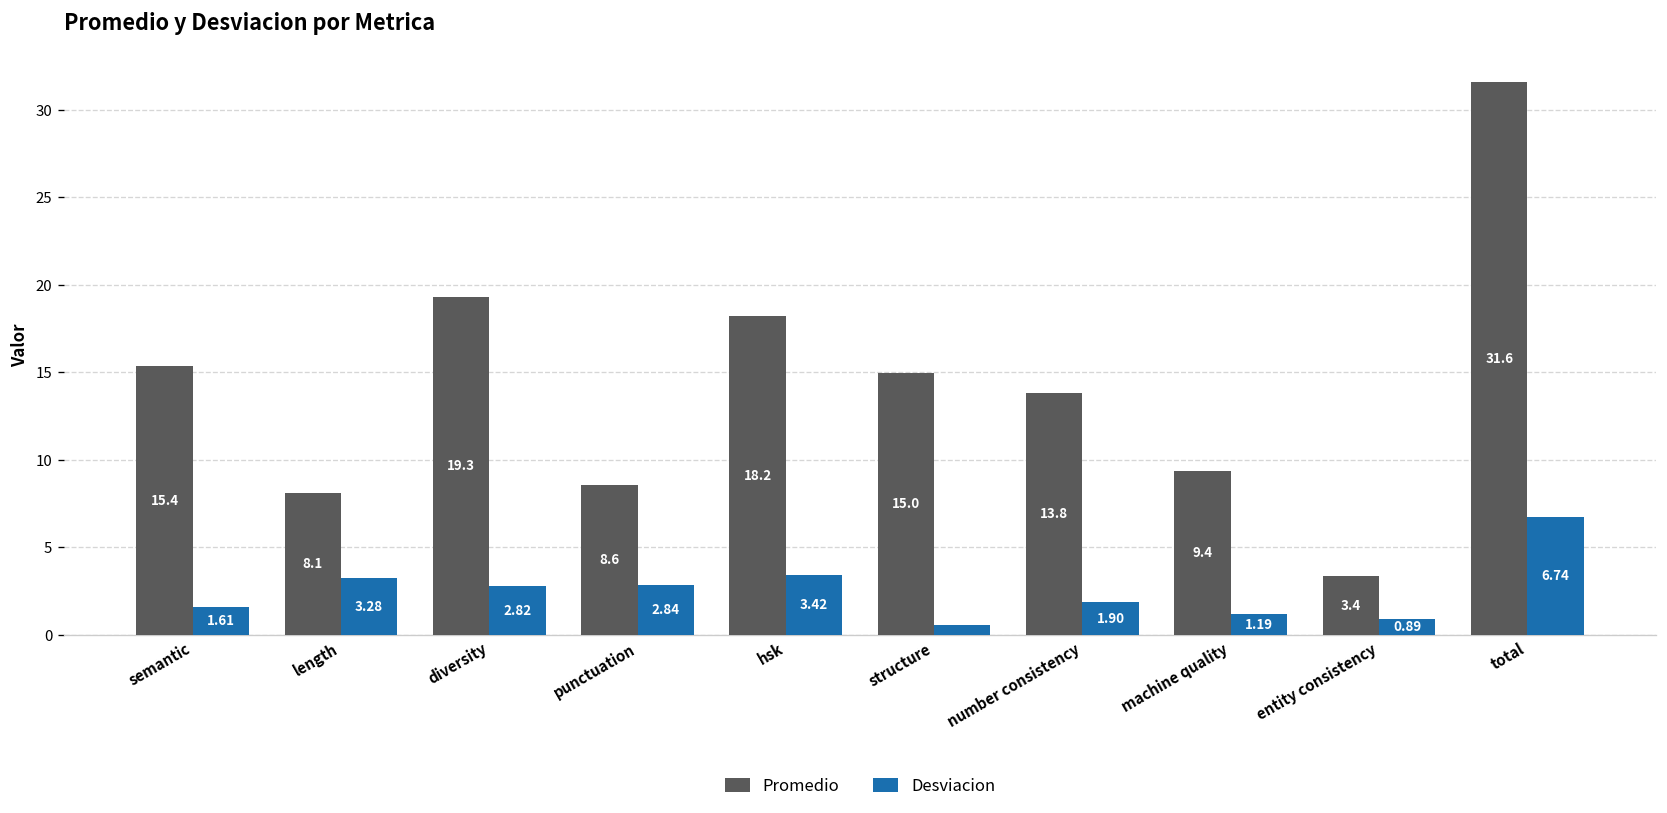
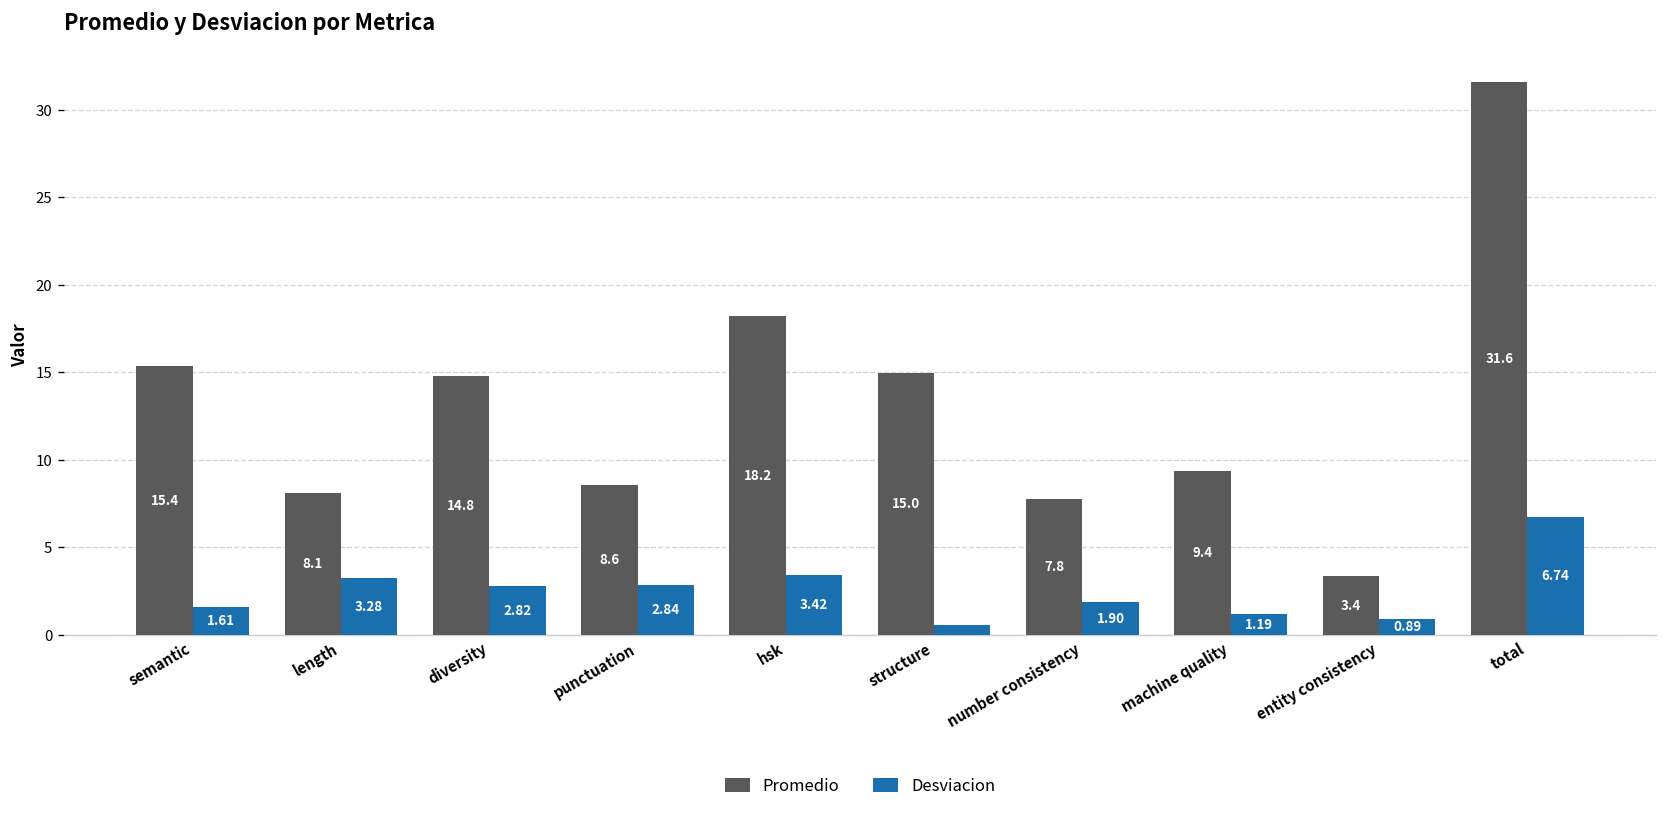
Promedio, diversity: 19.3 -> 14.8
Promedio, number consistency: 13.8 -> 7.8
